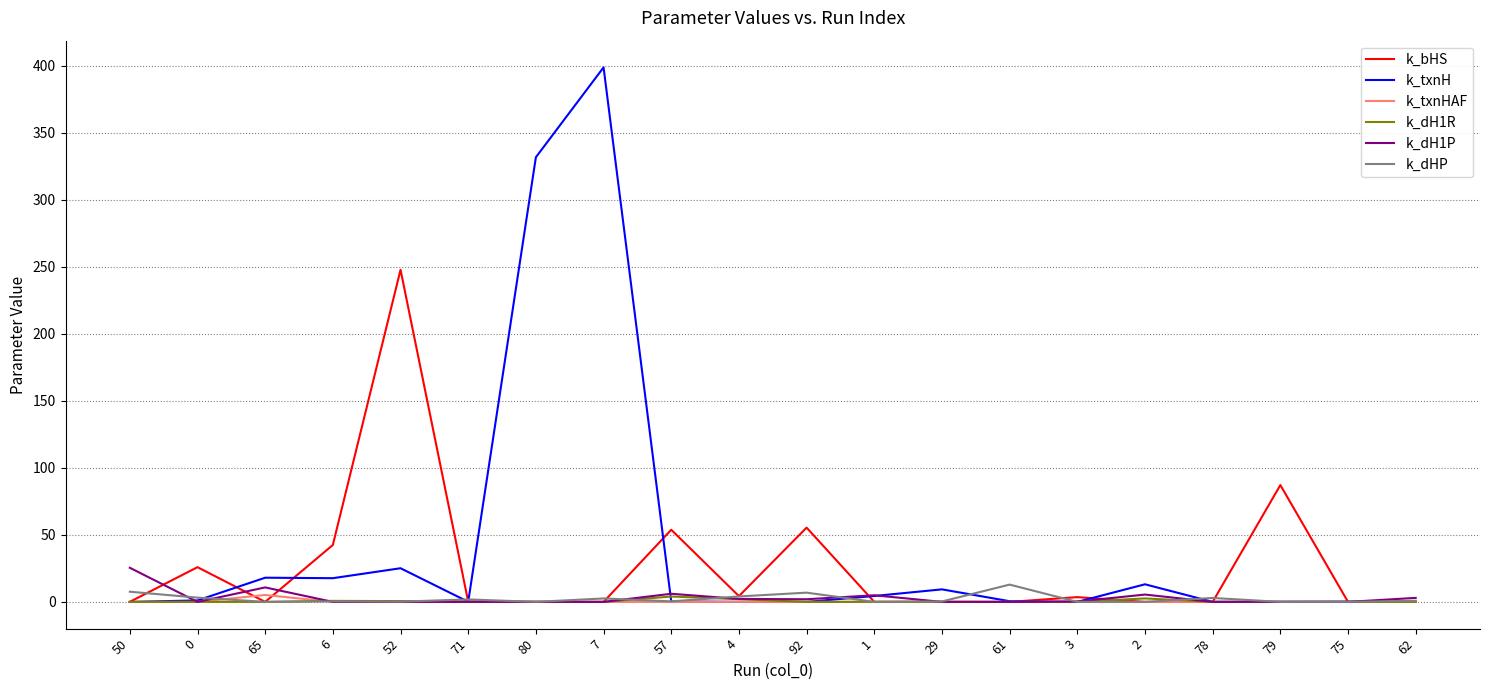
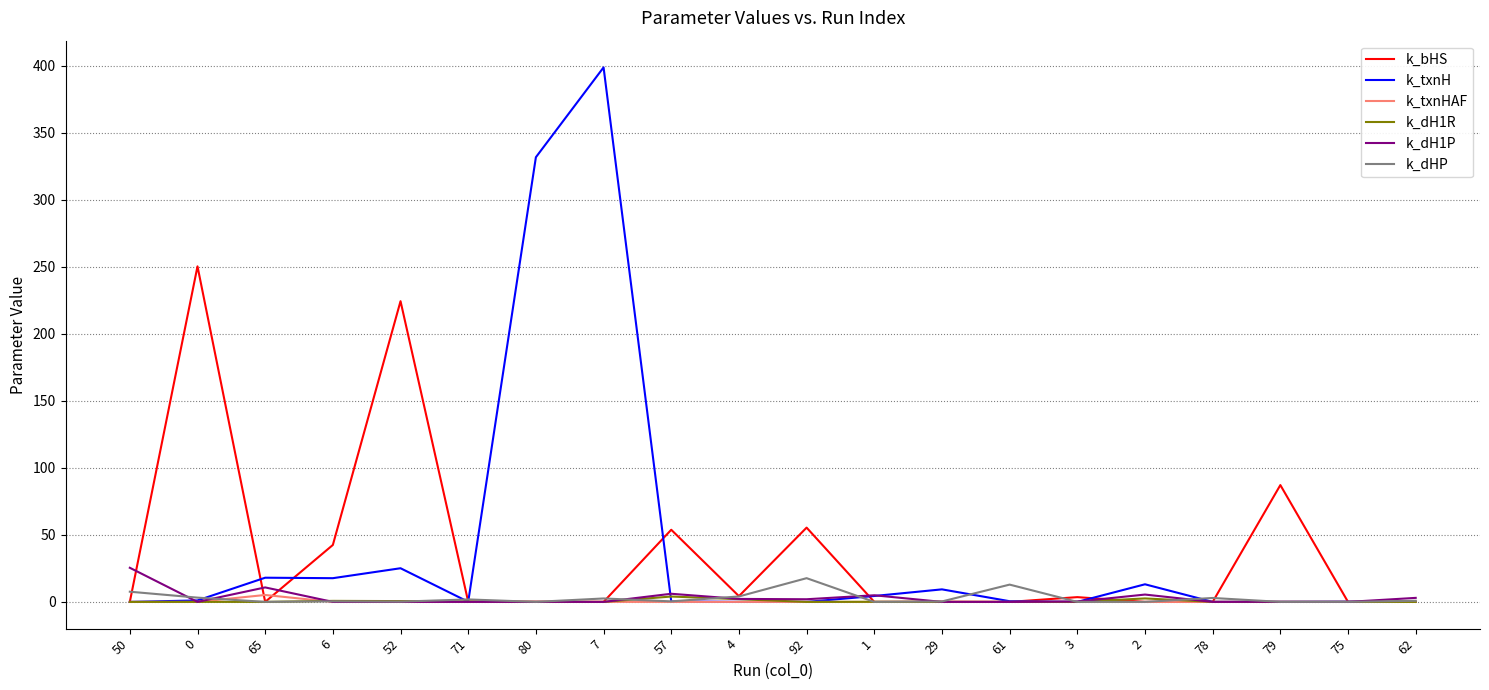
k_bHS, 0: 26 -> 250
k_bHS, 52: 248 -> 224
k_dHP, 92: 7 -> 18
